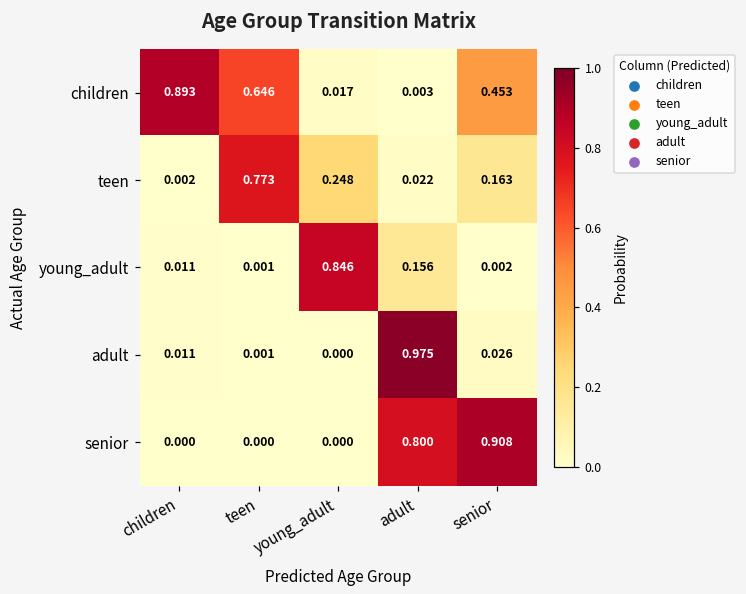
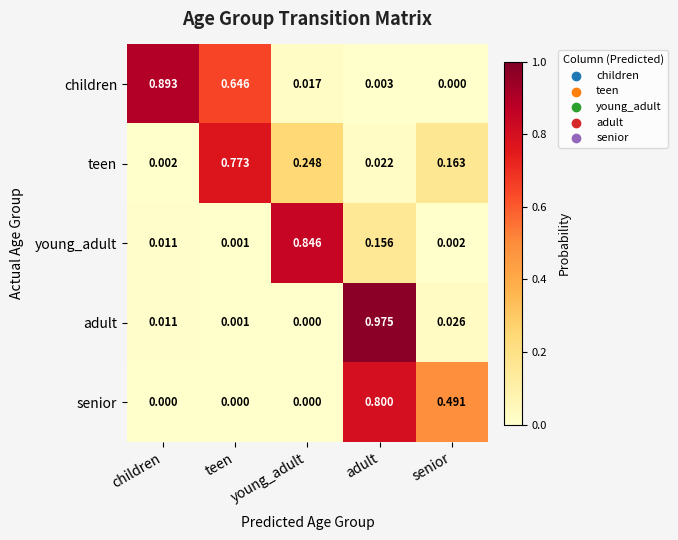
children, senior: 0.453 -> 0.000
senior, senior: 0.908 -> 0.491
